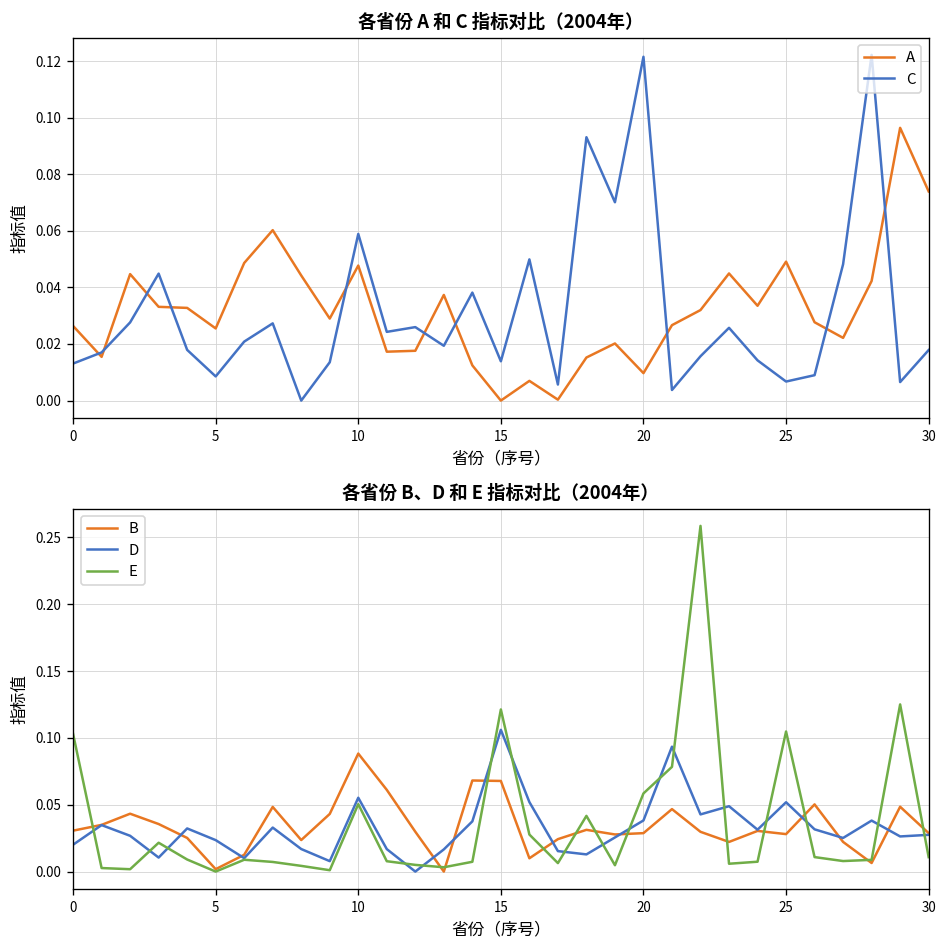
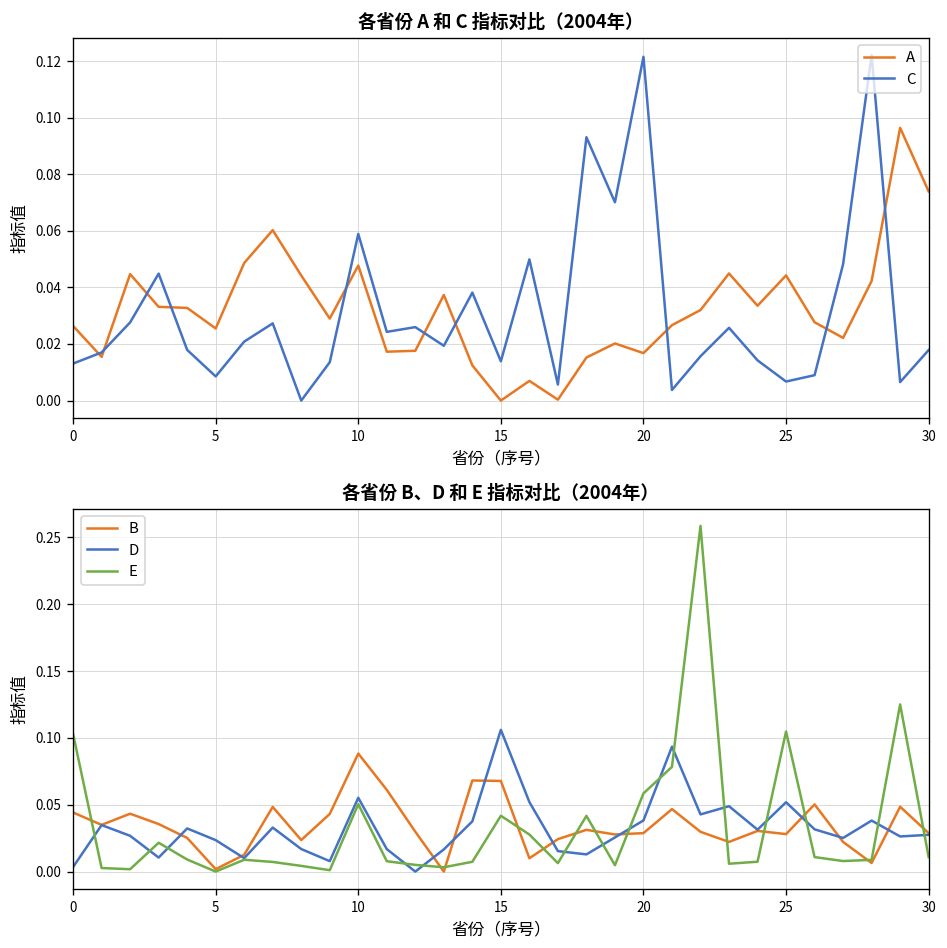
各省份 A 和 C 指标对比（2004年）, A, 20: 0.010 -> 0.017
各省份 A 和 C 指标对比（2004年）, A, 25: 0.049 -> 0.044
各省份 B、D 和 E 指标对比（2004年）, B, 0: 0.031 -> 0.044
各省份 B、D 和 E 指标对比（2004年）, D, 0: 0.020 -> 0.003
各省份 B、D 和 E 指标对比（2004年）, E, 15: 0.121 -> 0.042
